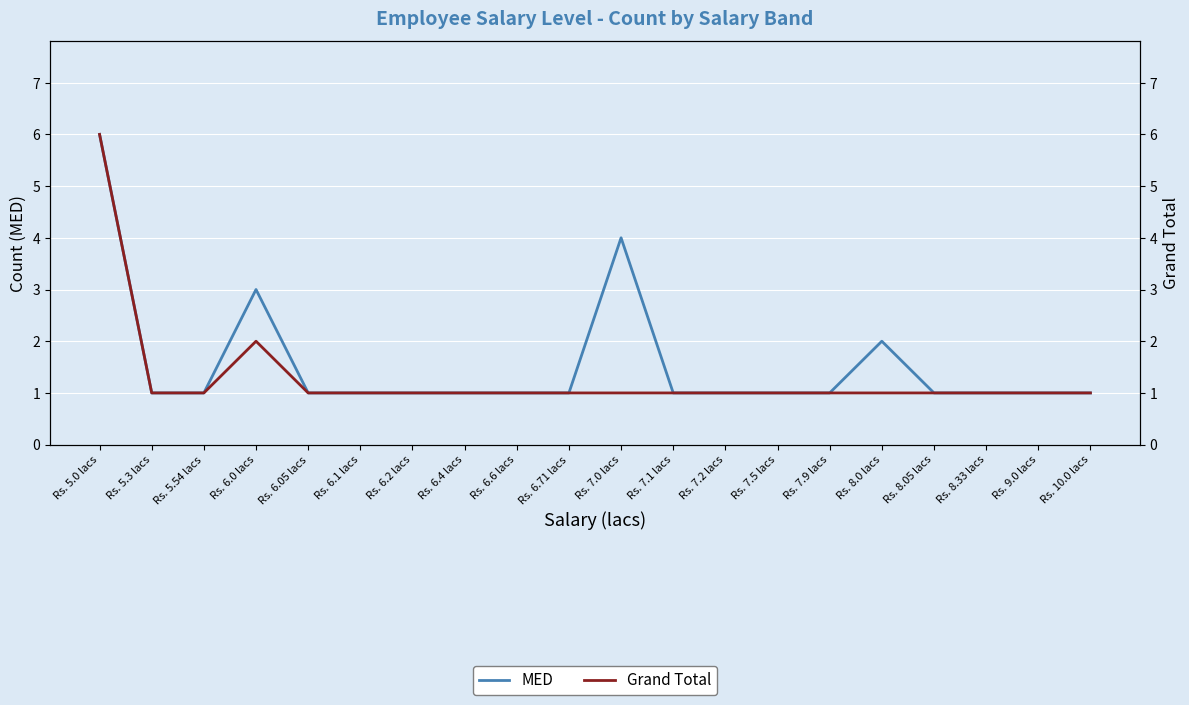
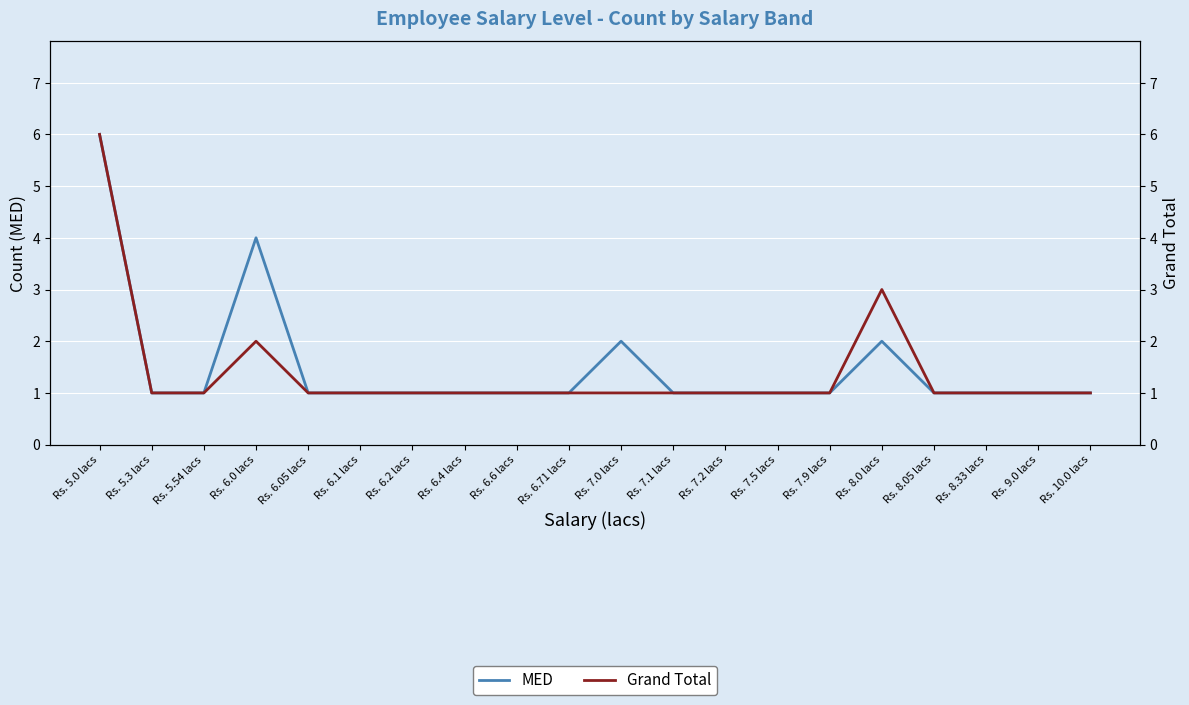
MED, Rs. 6.0 lacs: 3 -> 4
MED, Rs. 7.0 lacs: 4 -> 2
Grand Total, Rs. 8.0 lacs: 1 -> 3
